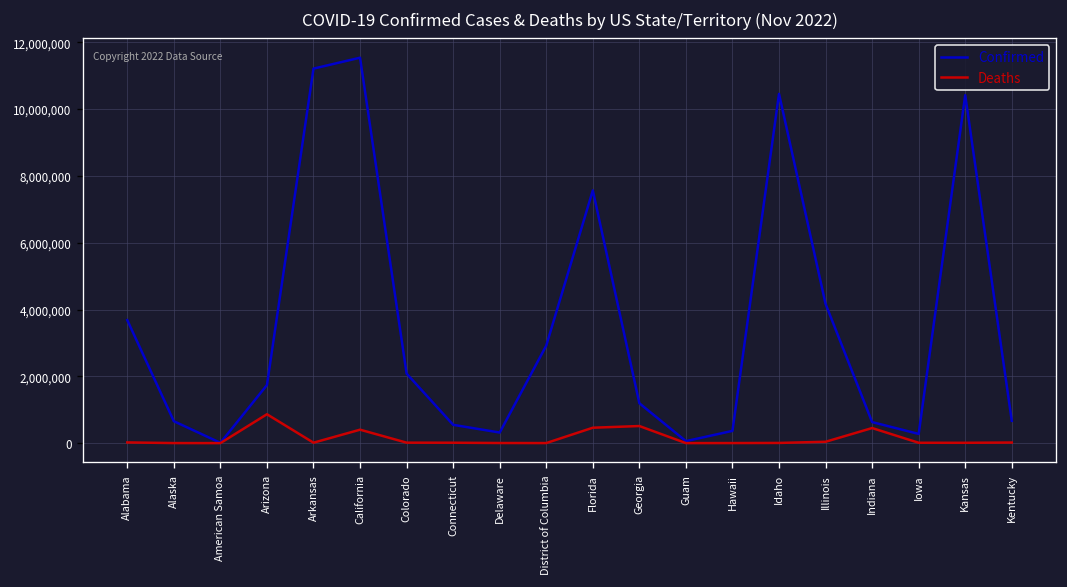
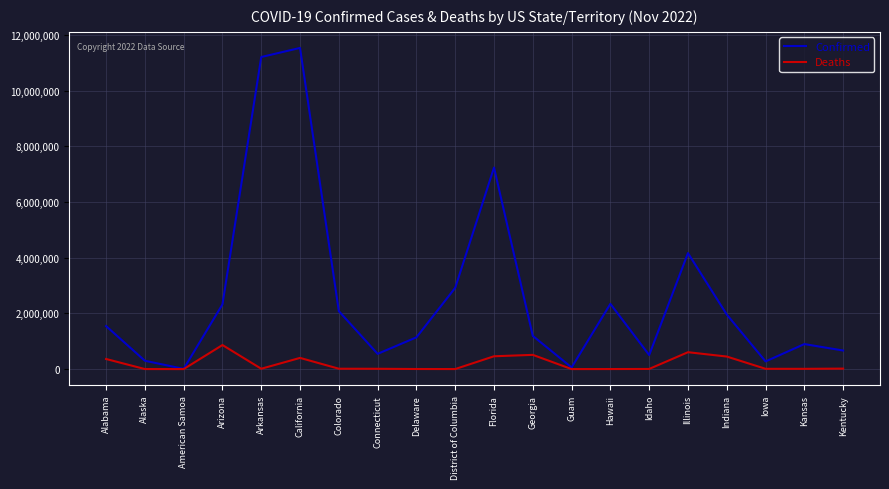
Confirmed, Alabama: 3,700,000 -> 1,500,000
Deaths, Alabama: 0 -> 400,000
Confirmed, Alaska: 700,000 -> 300,000
Confirmed, Arizona: 1,700,000 -> 2,300,000
Confirmed, Delaware: 300,000 -> 1,100,000
Confirmed, Florida: 7,600,000 -> 7,200,000
Confirmed, Hawaii: 400,000 -> 2,300,000
Confirmed, Idaho: 10,500,000 -> 500,000
Deaths, Illinois: 0 -> 600,000
Confirmed, Indiana: 600,000 -> 2,000,000
Confirmed, Kansas: 10,400,000 -> 900,000
